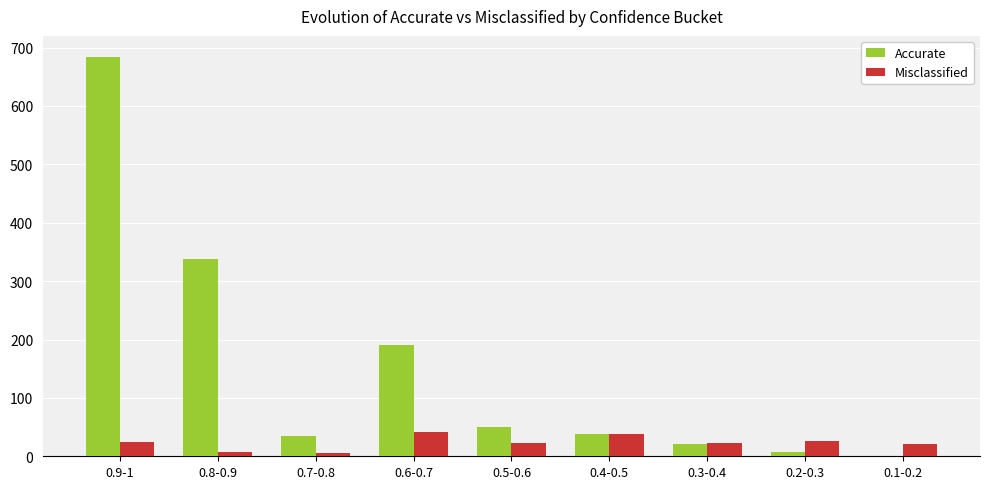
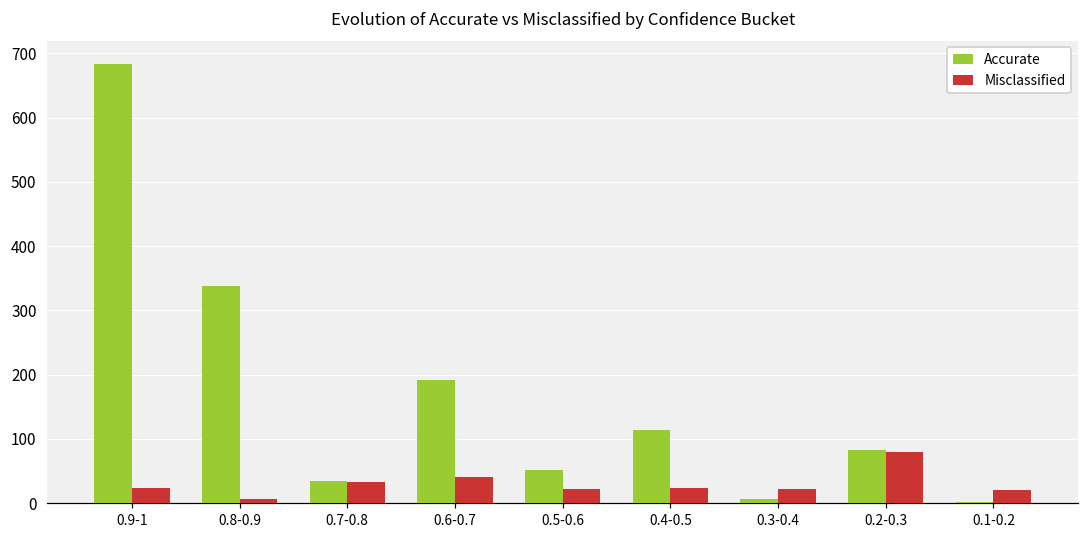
Misclassified, 0.7-0.8: 10 -> 30
Accurate, 0.4-0.5: 40 -> 110
Misclassified, 0.4-0.5: 40 -> 20
Accurate, 0.3-0.4: 20 -> 10
Accurate, 0.2-0.3: 10 -> 80
Misclassified, 0.2-0.3: 30 -> 80
